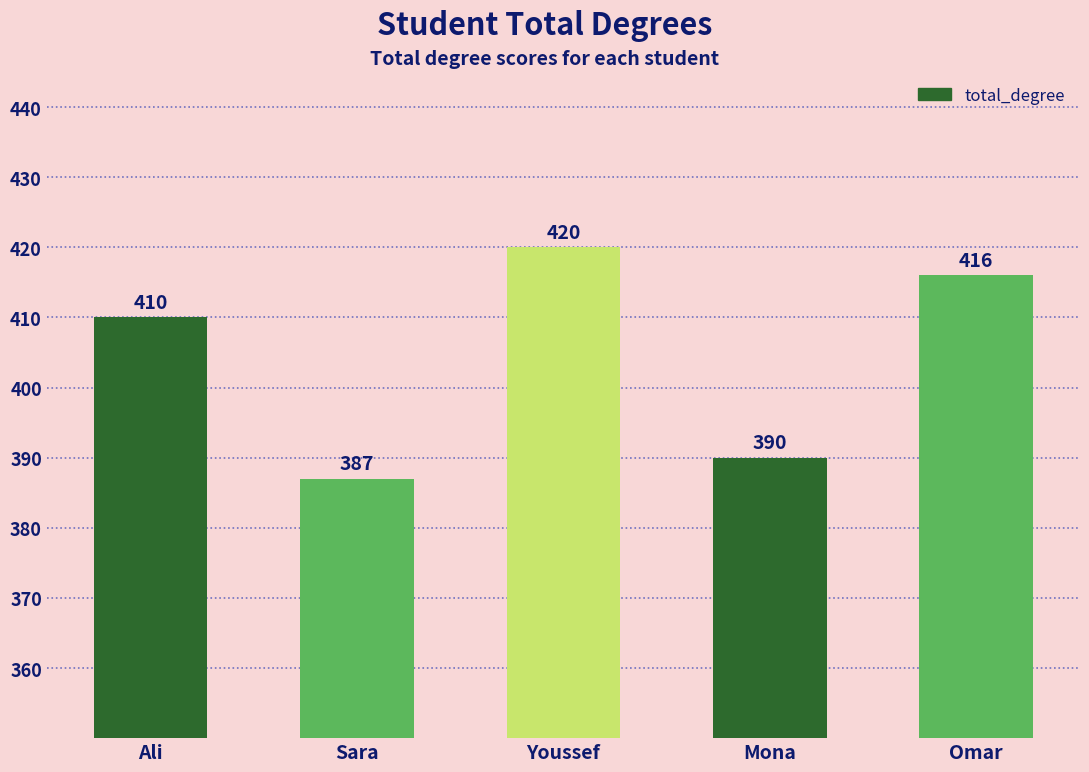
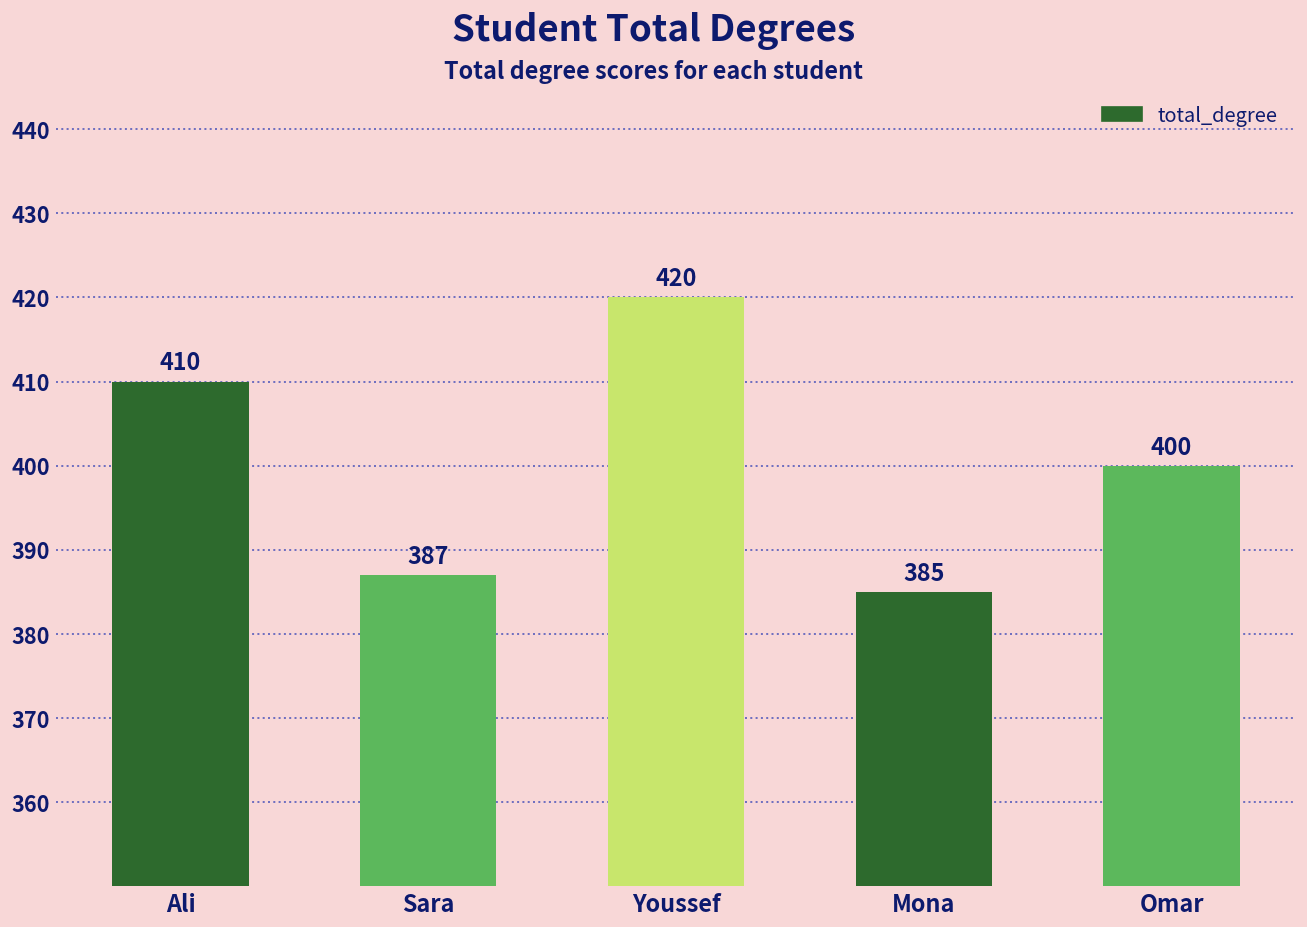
Mona: 390 -> 385
Omar: 416 -> 400
